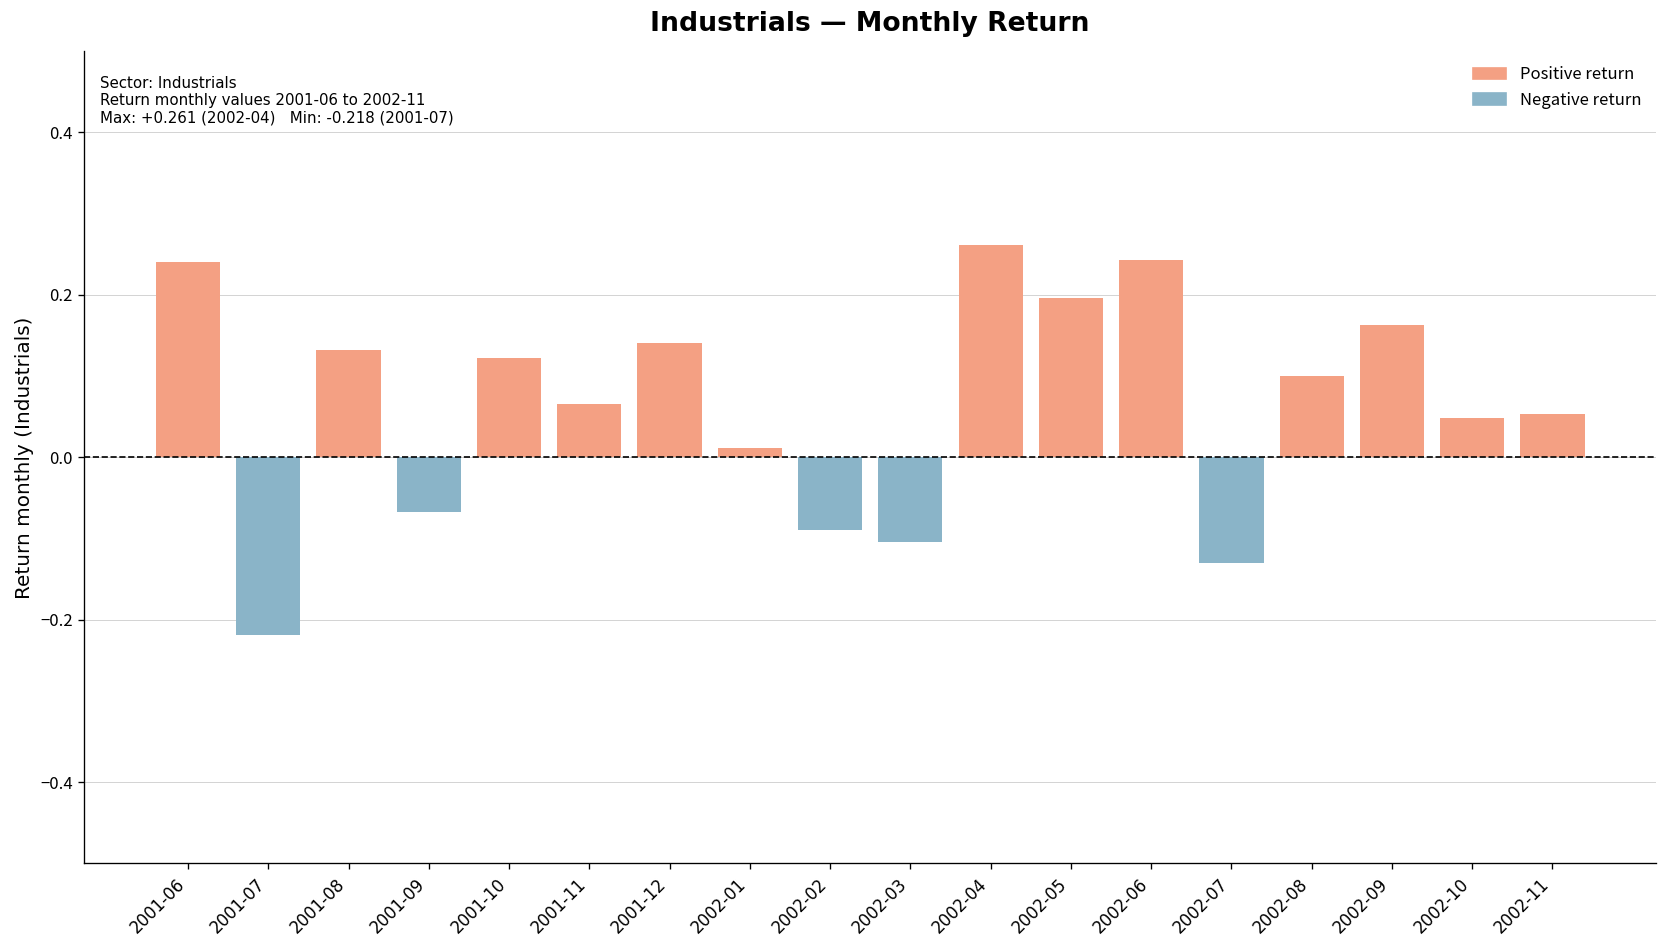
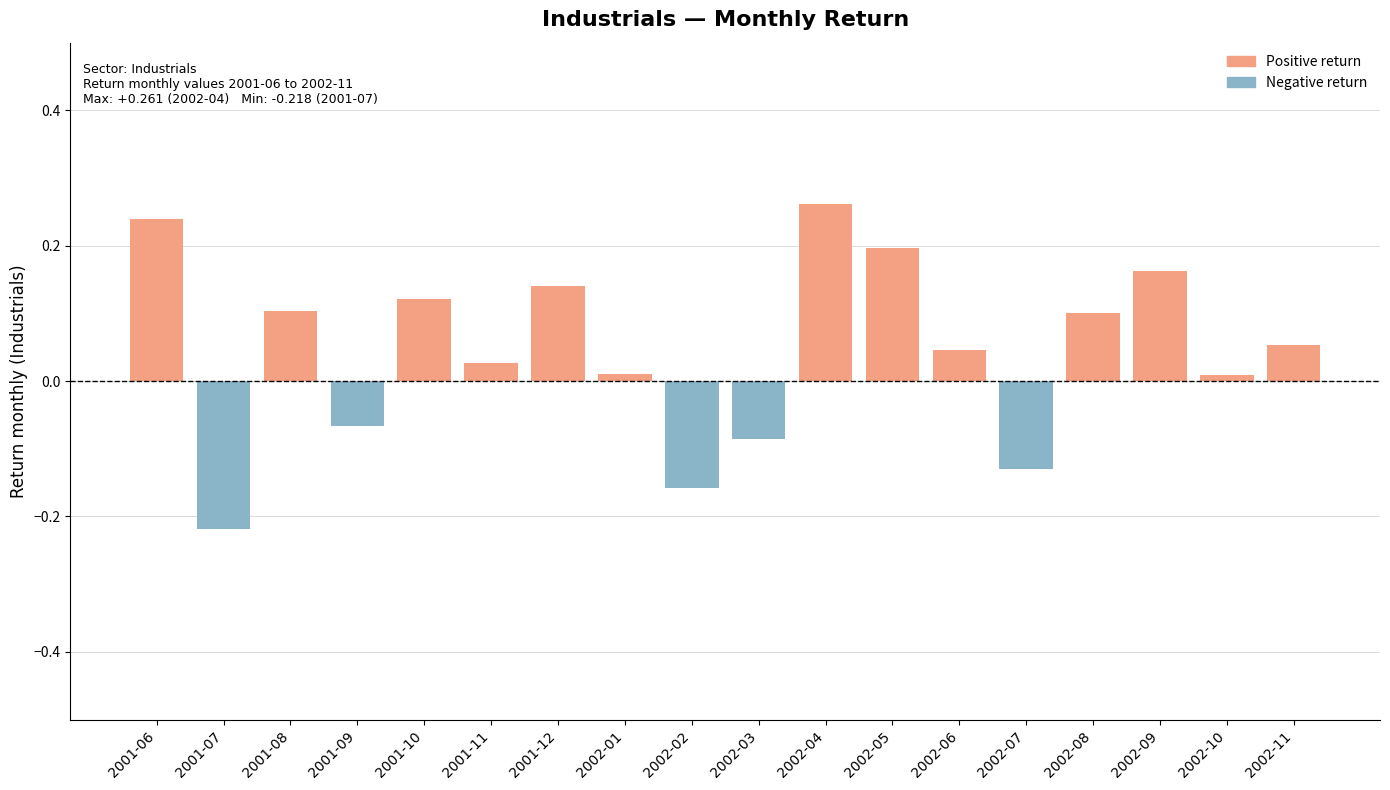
2001-08: 0.13 -> 0.10
2001-11: 0.07 -> 0.03
2002-02: -0.09 -> -0.16
2002-03: -0.10 -> -0.09
2002-06: 0.24 -> 0.05
2002-10: 0.05 -> 0.01
